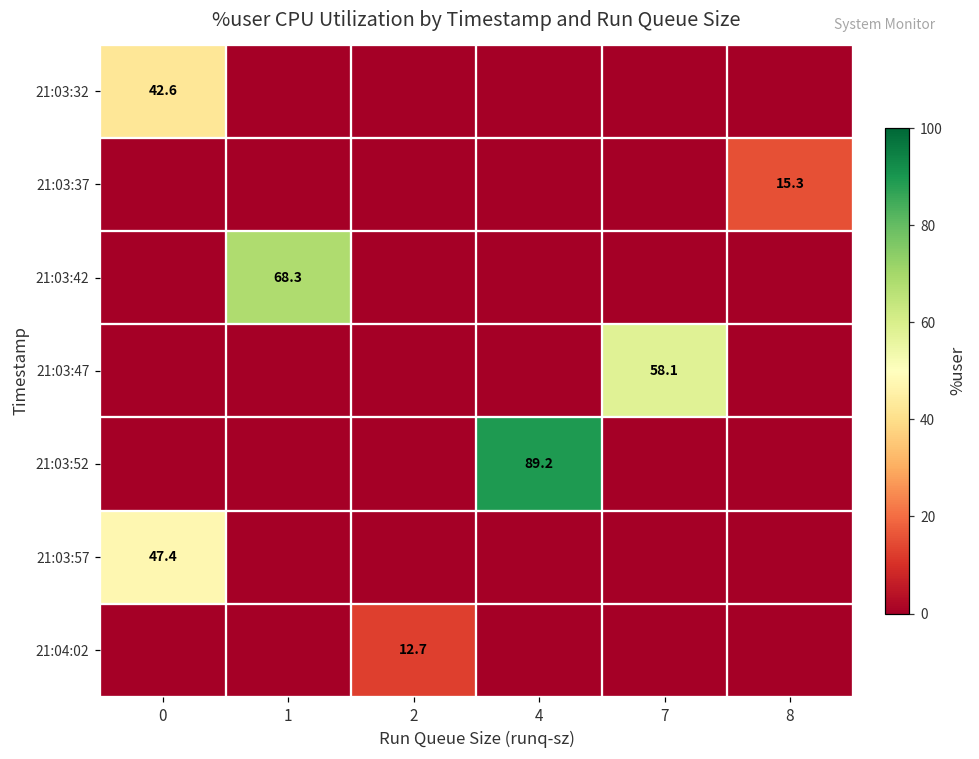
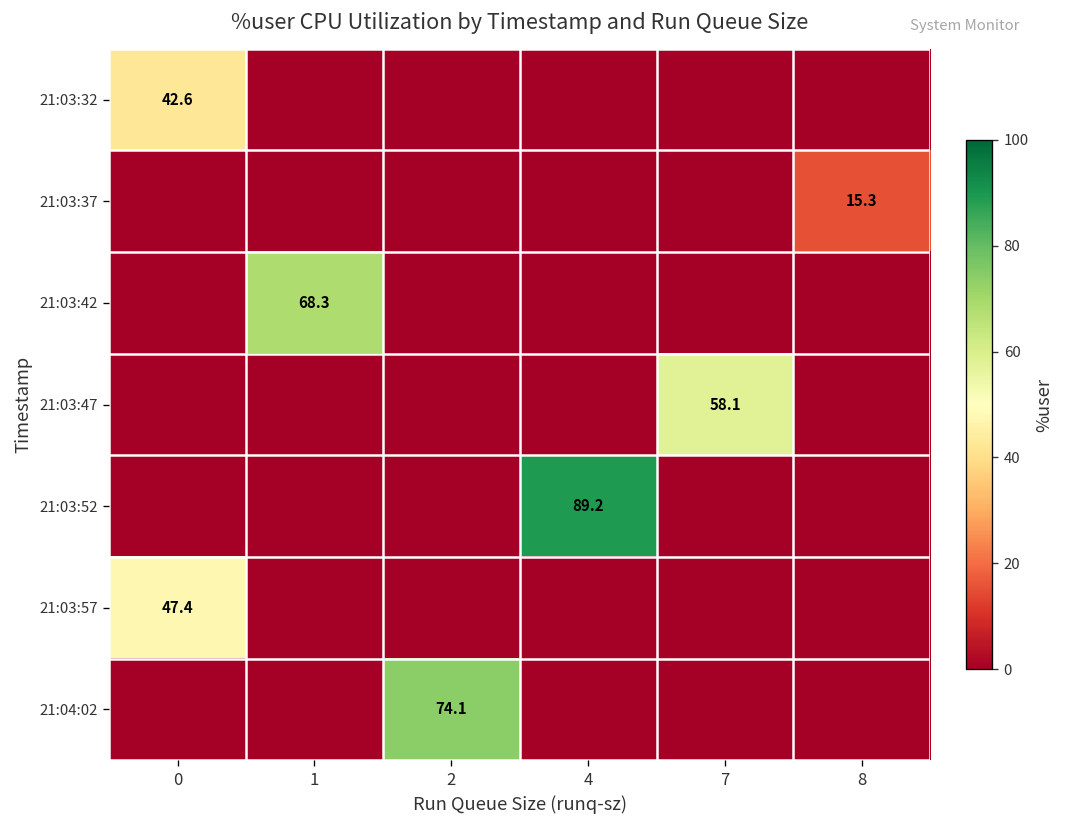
21:04:02, 2: 12.7 -> 74.1
